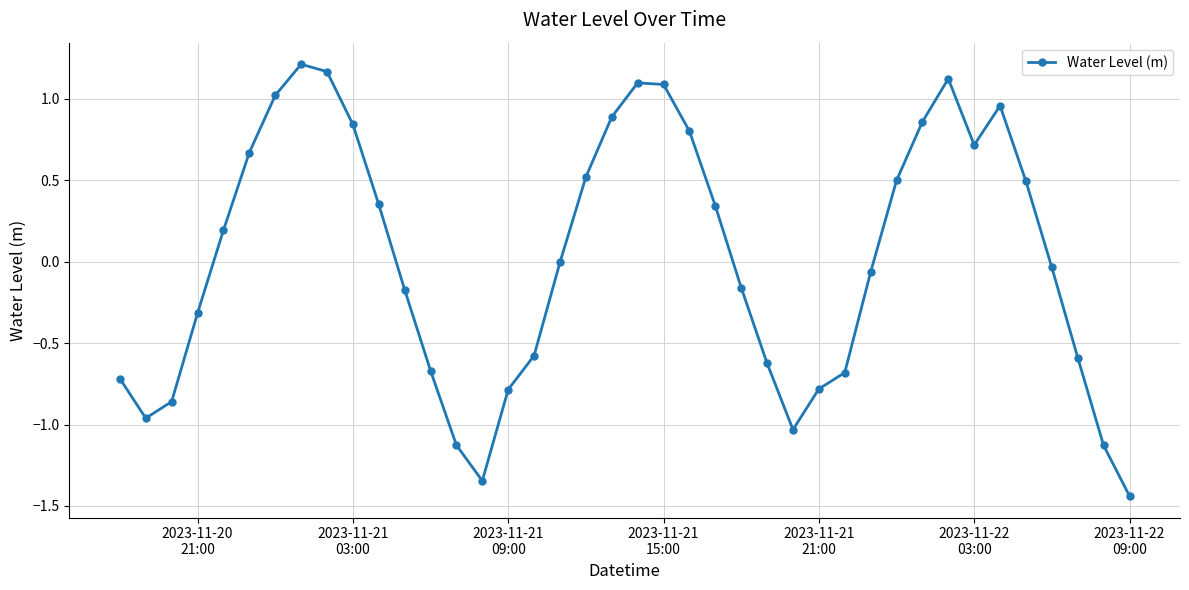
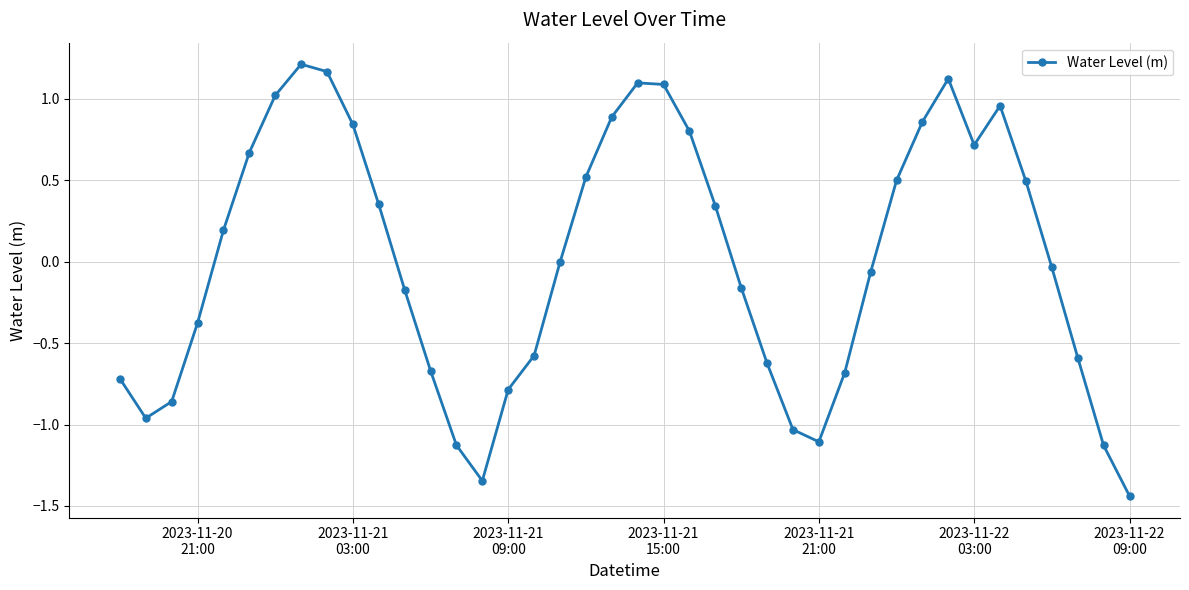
2023-11-20 21:00: -0.32 -> -0.38
2023-11-21 21:00: -0.78 -> -1.11
